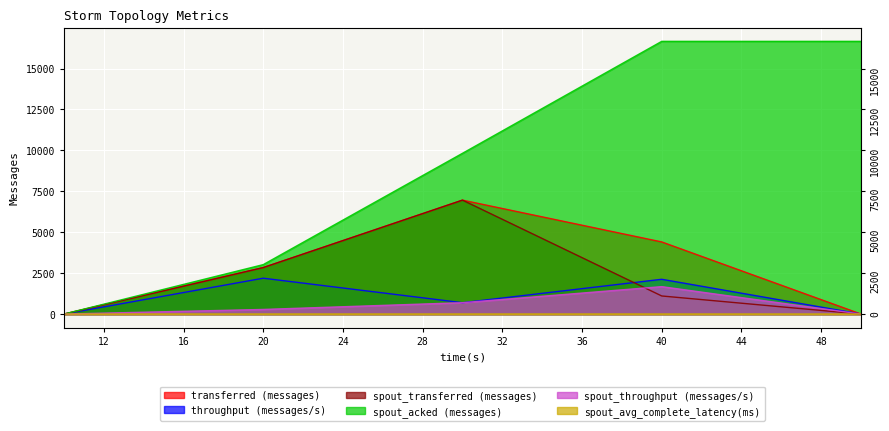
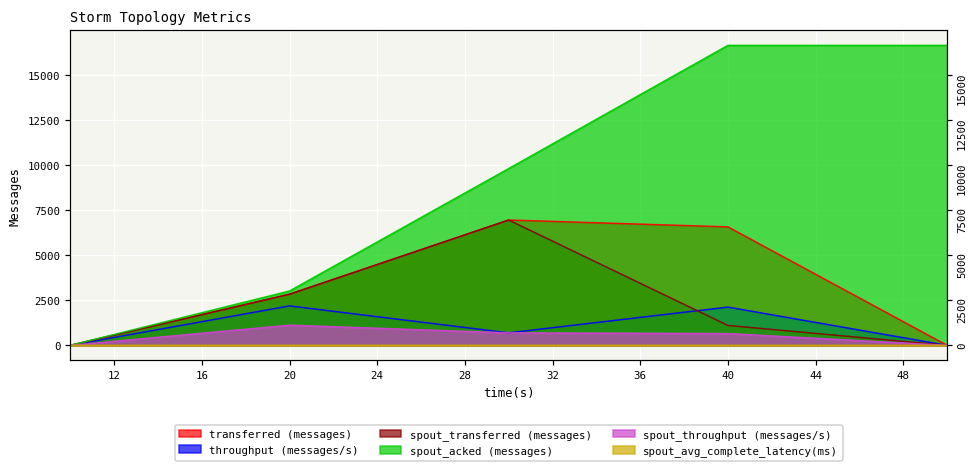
spout_throughput (messages/s), 20: 300 -> 1100
transferred (messages), 40: 4400 -> 6600
spout_throughput (messages/s), 40: 1700 -> 700
